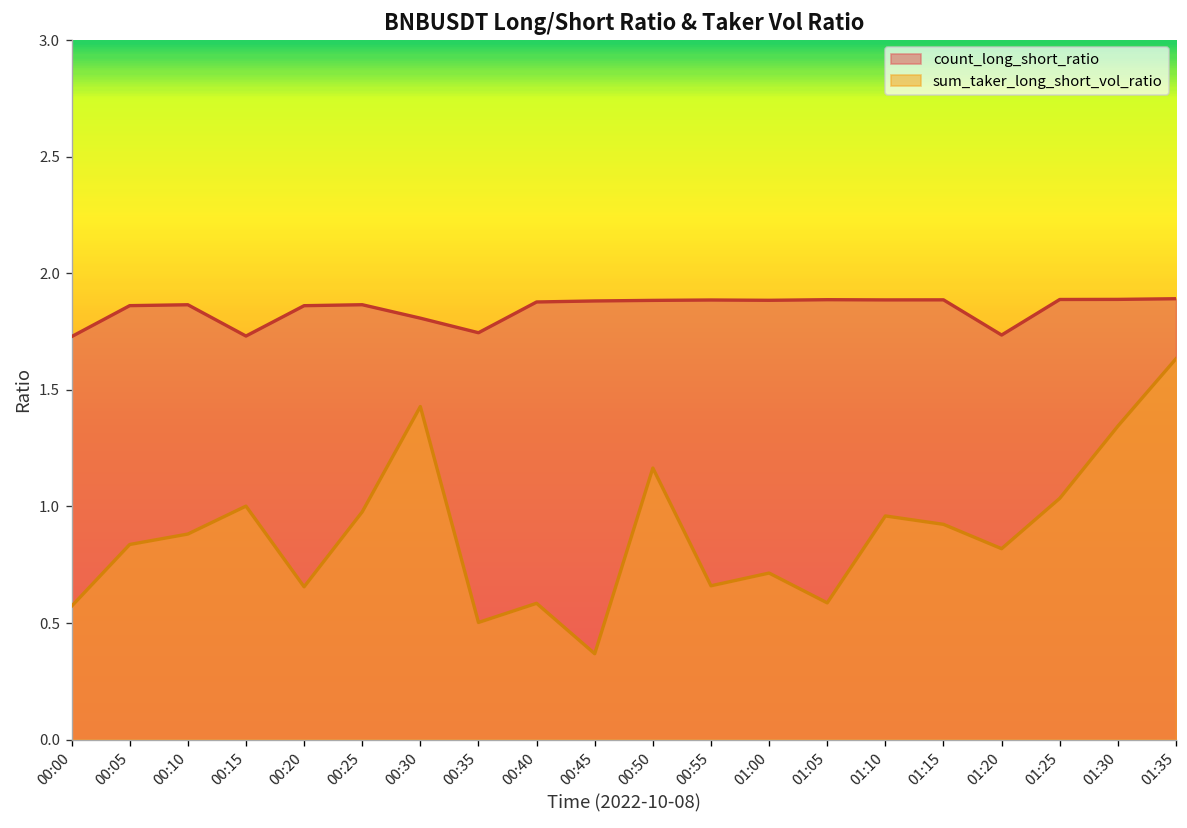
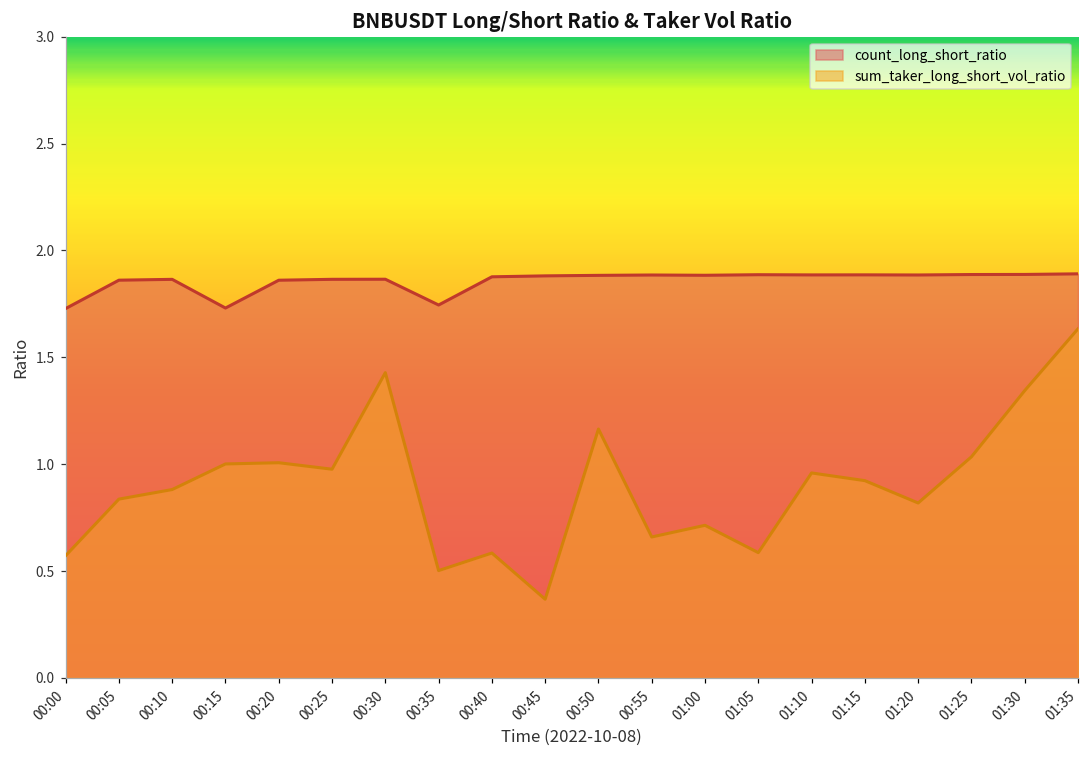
sum_taker_long_short_vol_ratio, 00:20: 0.66 -> 1.01
count_long_short_ratio, 00:30: 1.81 -> 1.87
count_long_short_ratio, 01:20: 1.73 -> 1.89
